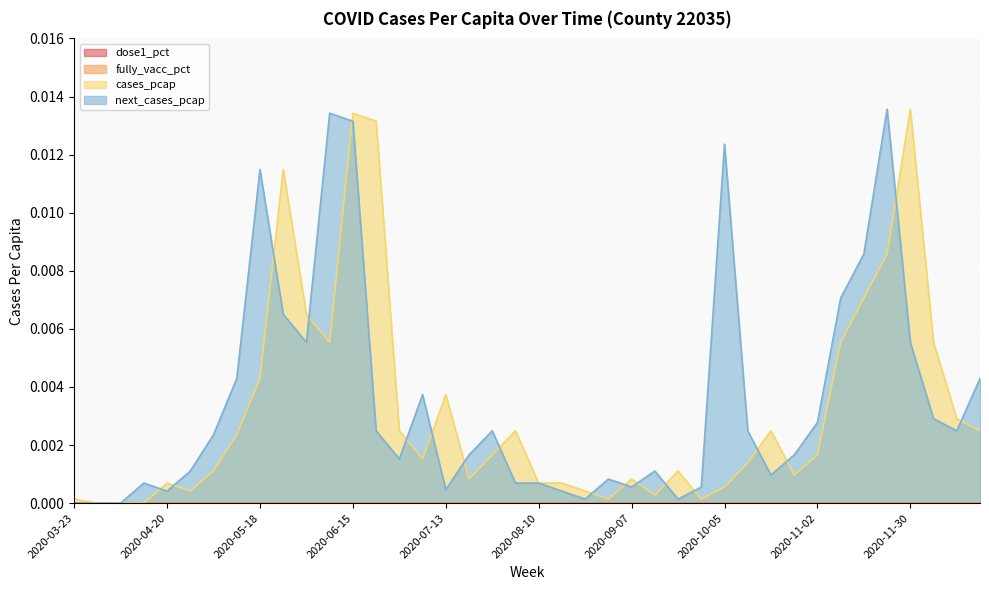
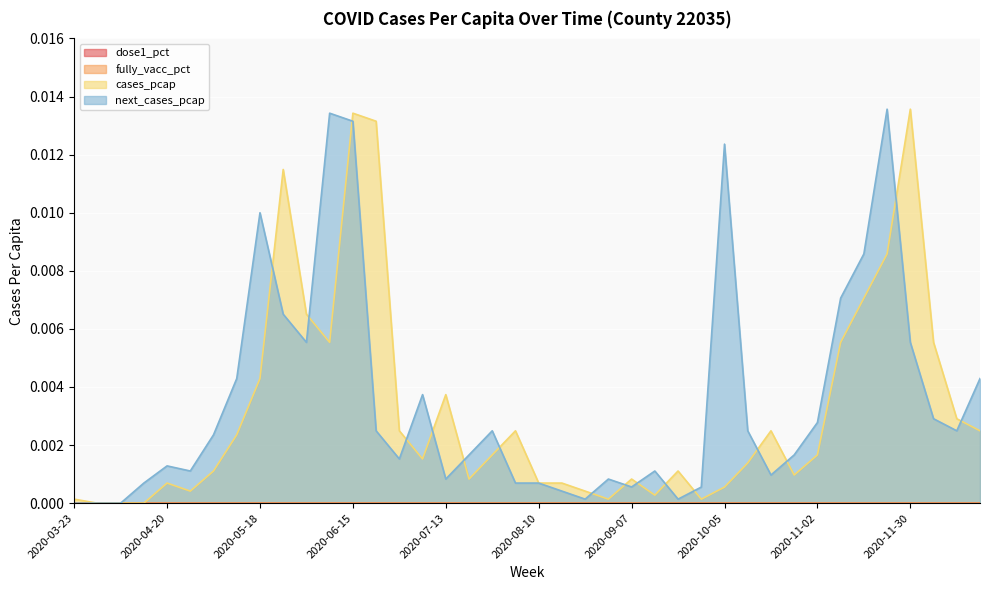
next_cases_pcap, 2020-04-20: 0.0004 -> 0.0013
next_cases_pcap, 2020-05-18: 0.0115 -> 0.0100
next_cases_pcap, 2020-07-13: 0.0005 -> 0.0008
